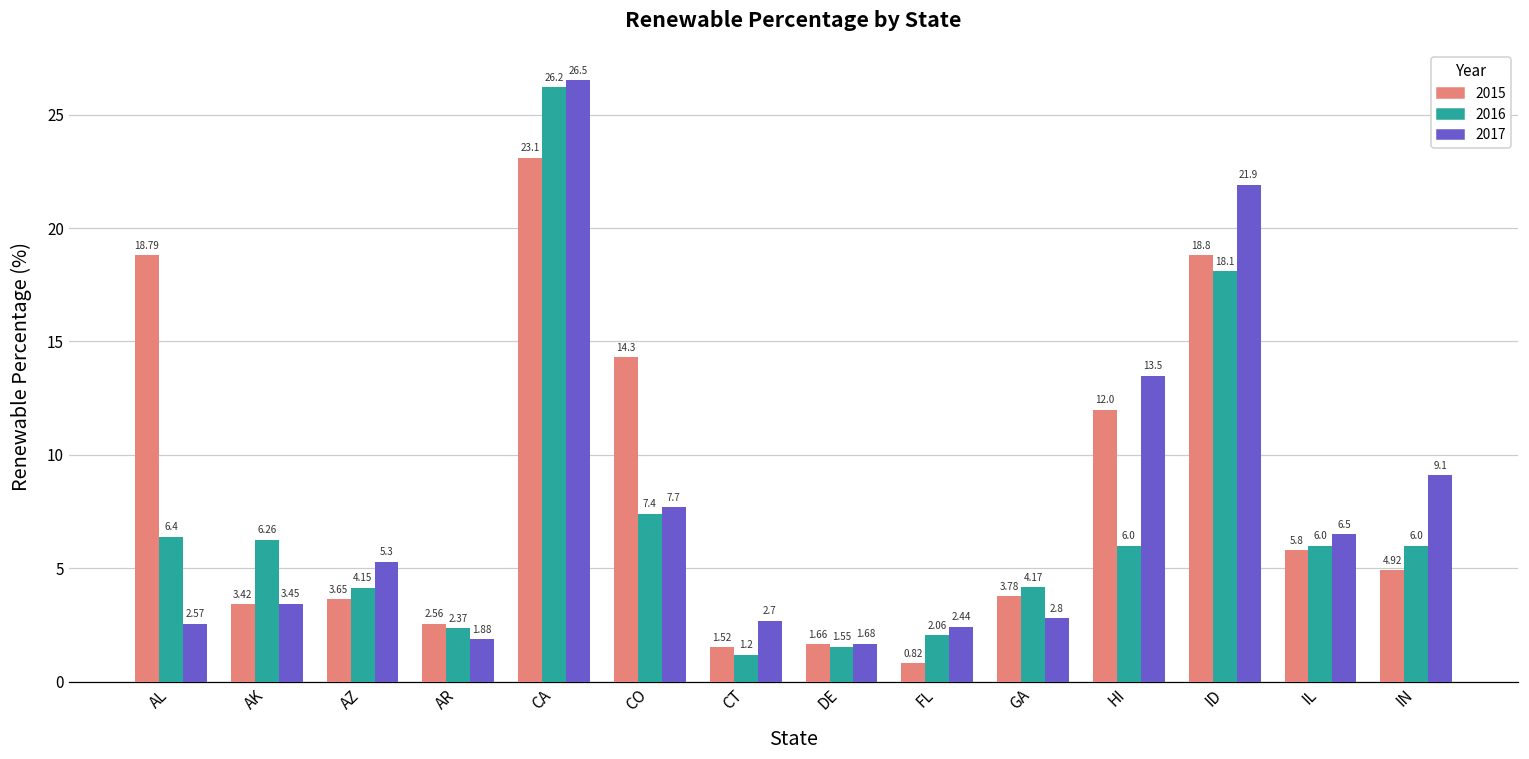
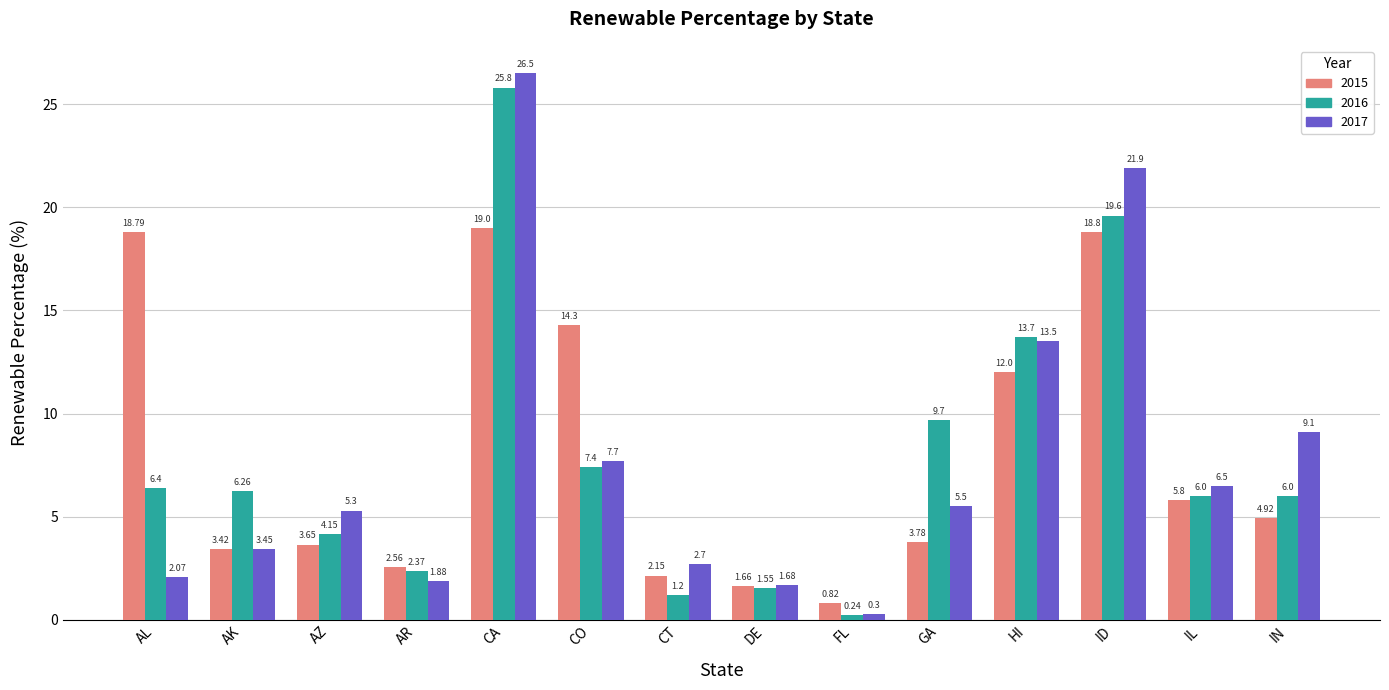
2017, AL: 2.57 -> 2.07
2015, CA: 23.1 -> 19.0
2016, CA: 26.2 -> 25.8
2015, CT: 1.52 -> 2.15
2016, FL: 2.06 -> 0.24
2017, FL: 2.44 -> 0.3
2016, GA: 4.17 -> 9.7
2017, GA: 2.8 -> 5.5
2016, HI: 6.0 -> 13.7
2016, ID: 18.1 -> 19.6
